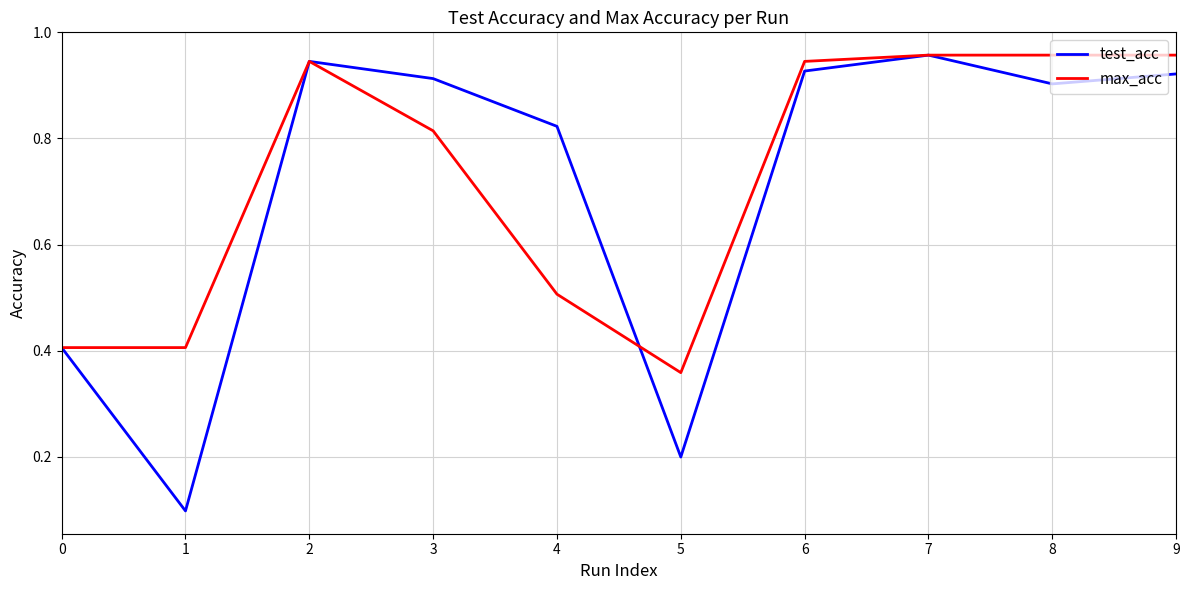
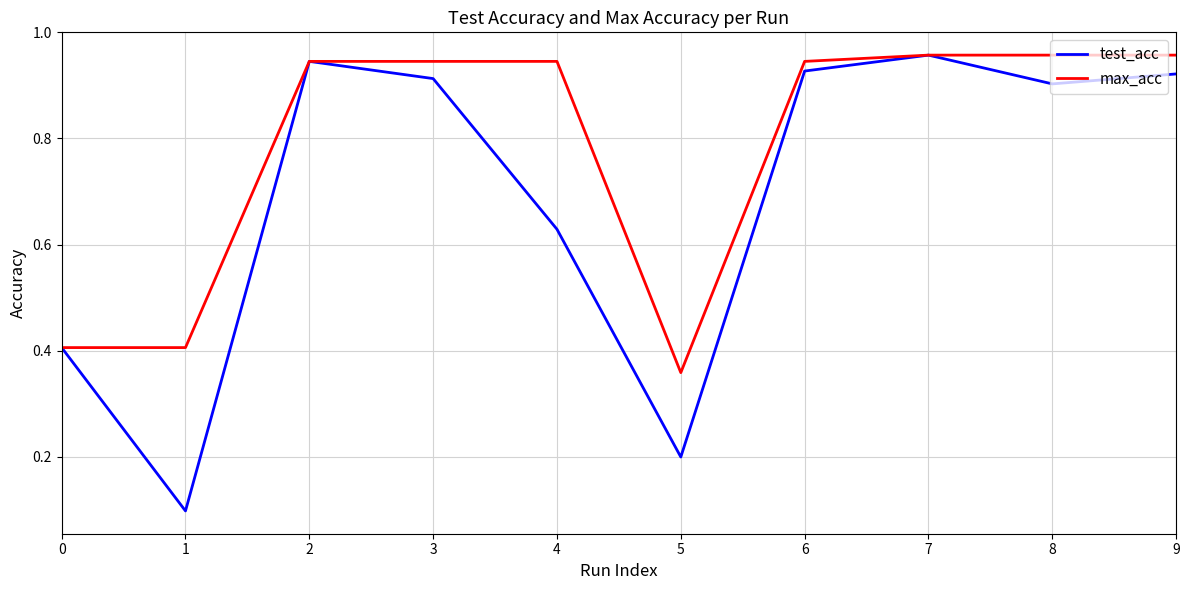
max_acc, 3: 0.81 -> 0.95
test_acc, 4: 0.82 -> 0.63
max_acc, 4: 0.51 -> 0.95
